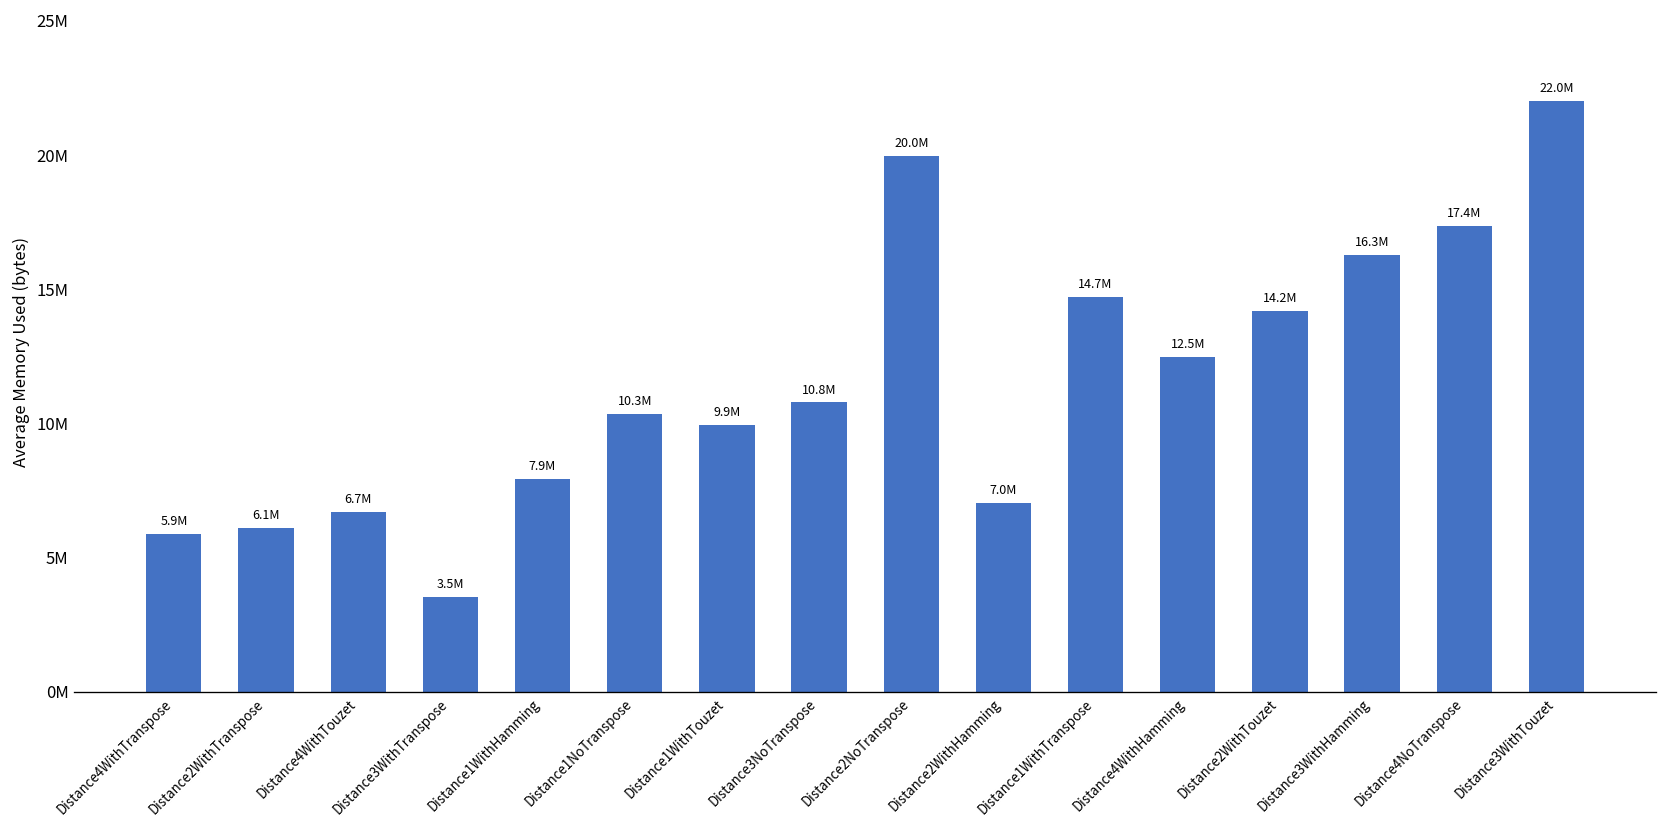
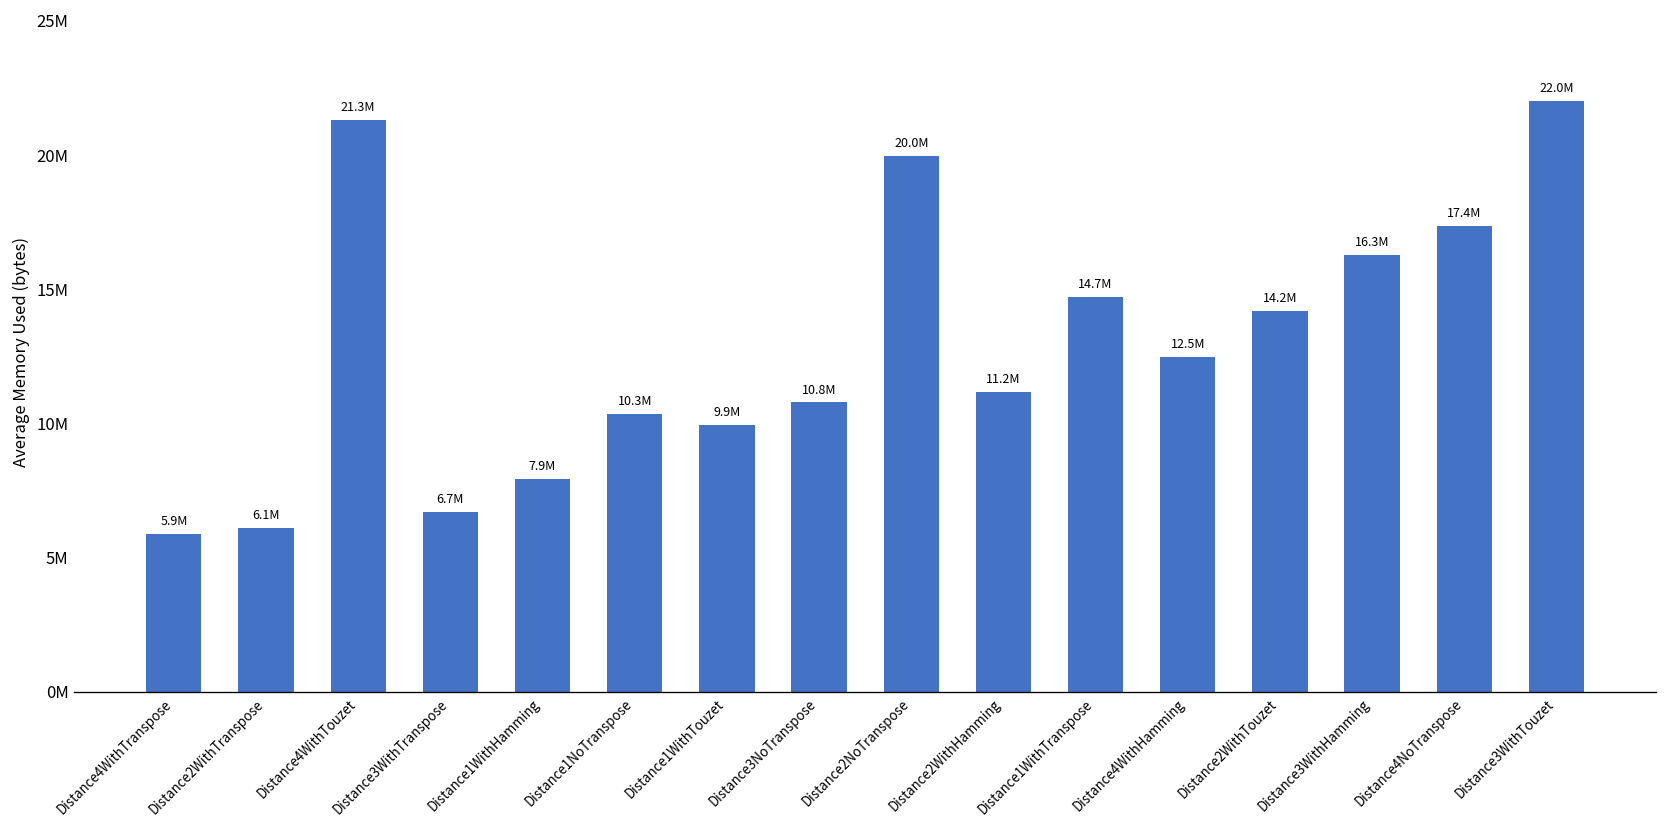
Distance4WithTouzet: 6.7M -> 21.3M
Distance3WithTranspose: 3.5M -> 6.7M
Distance2WithHamming: 7.0M -> 11.2M
